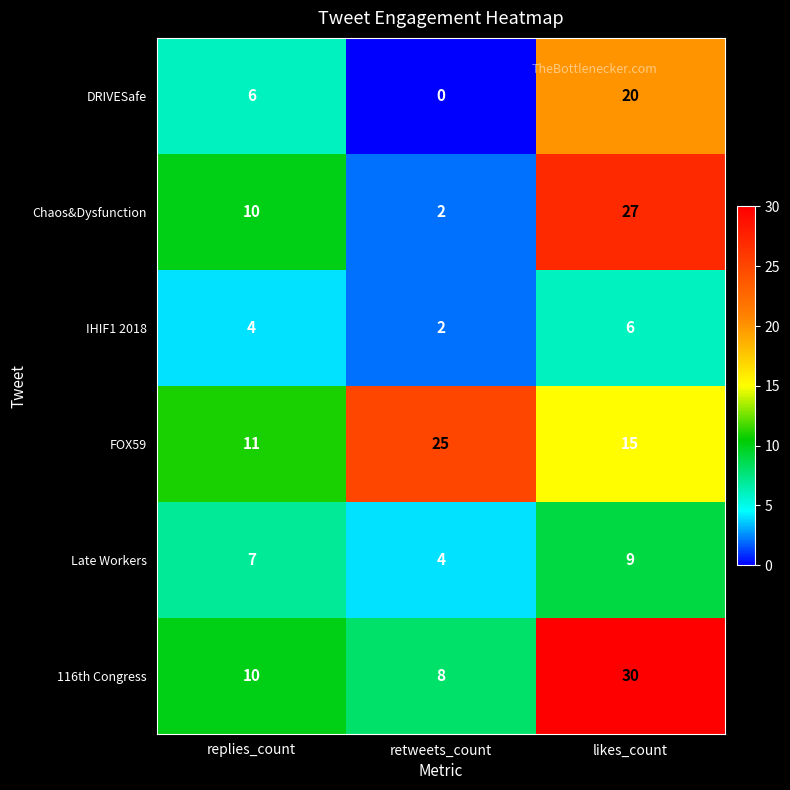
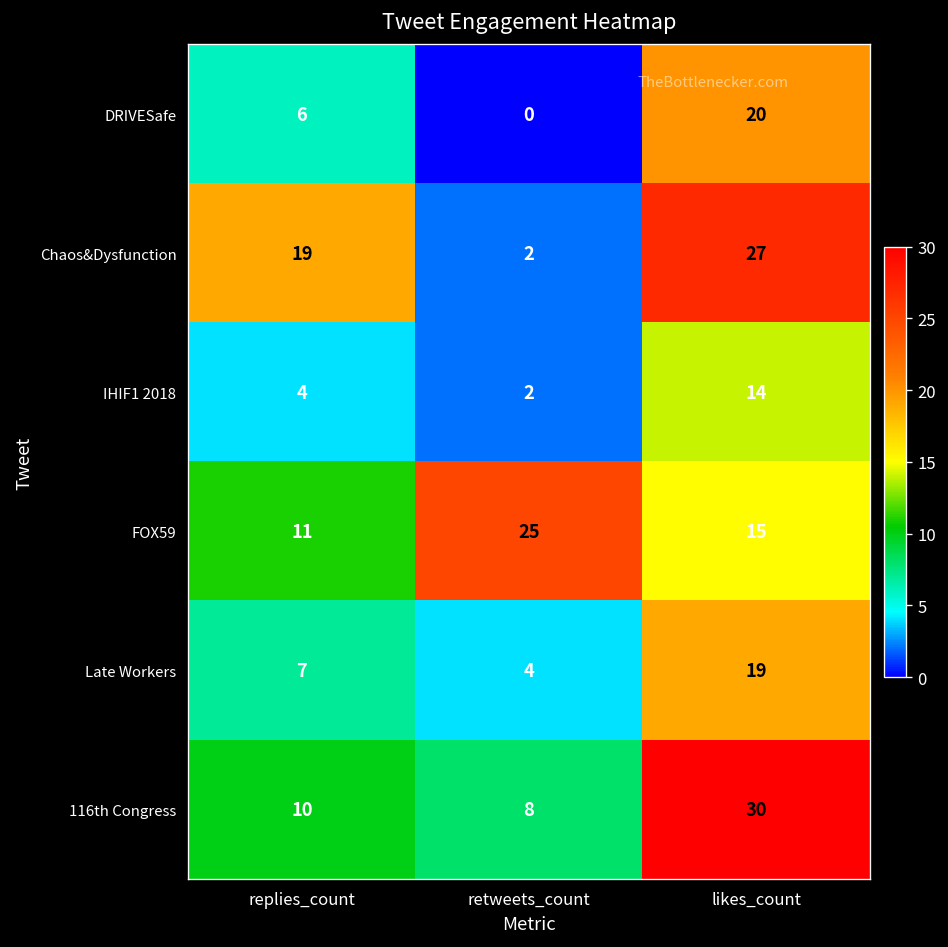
Chaos&Dysfunction, replies_count: 10 -> 19
IHIF1 2018, likes_count: 6 -> 14
Late Workers, likes_count: 9 -> 19
